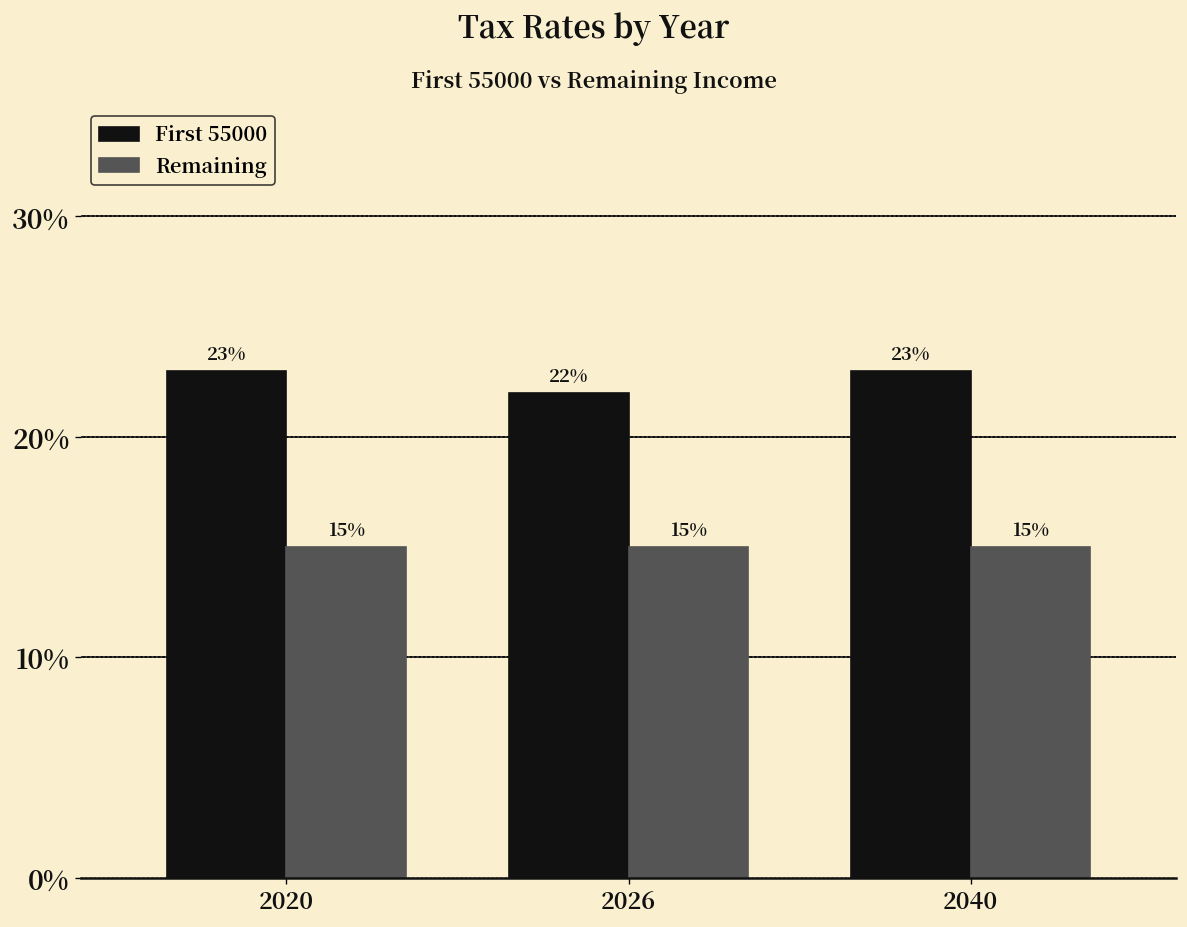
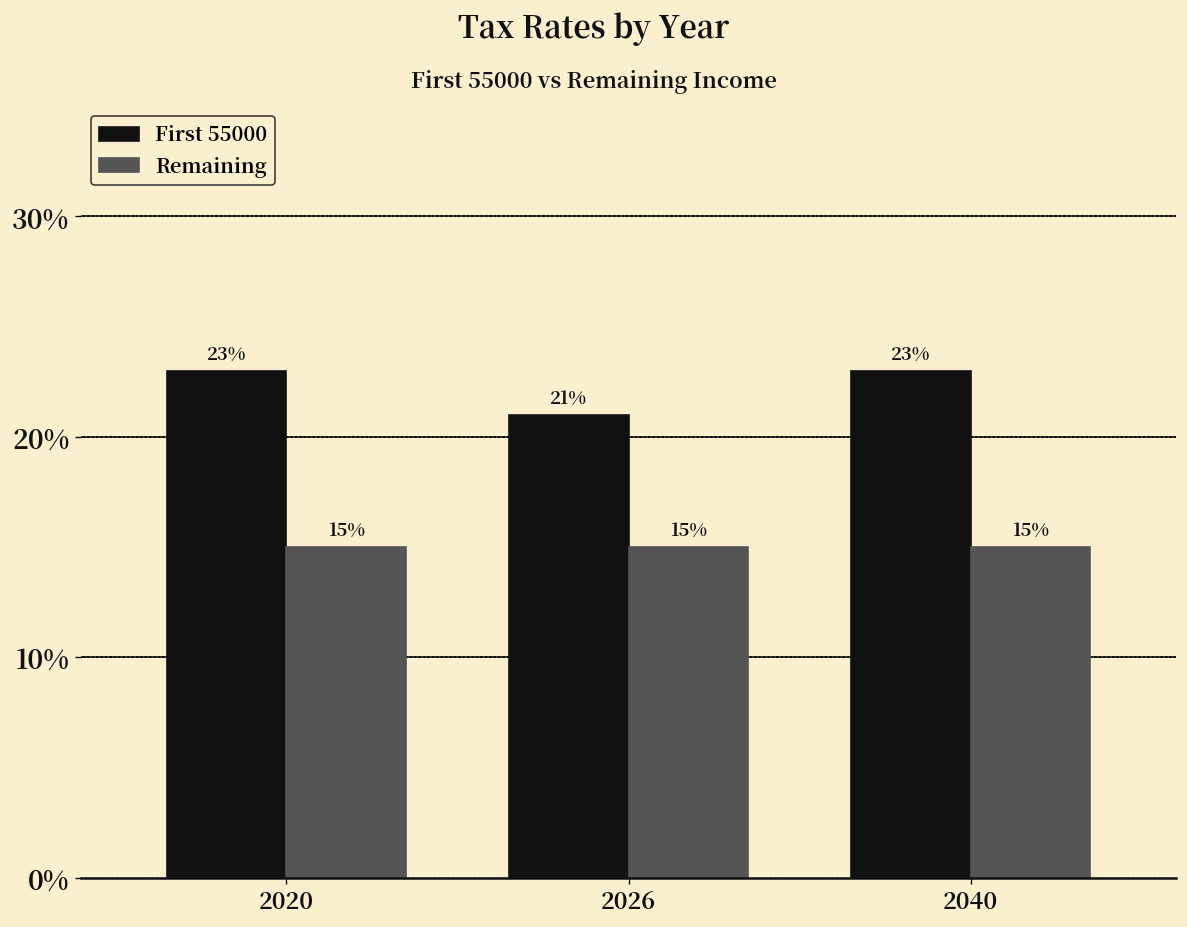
First 55000, 2026: 22% -> 21%
